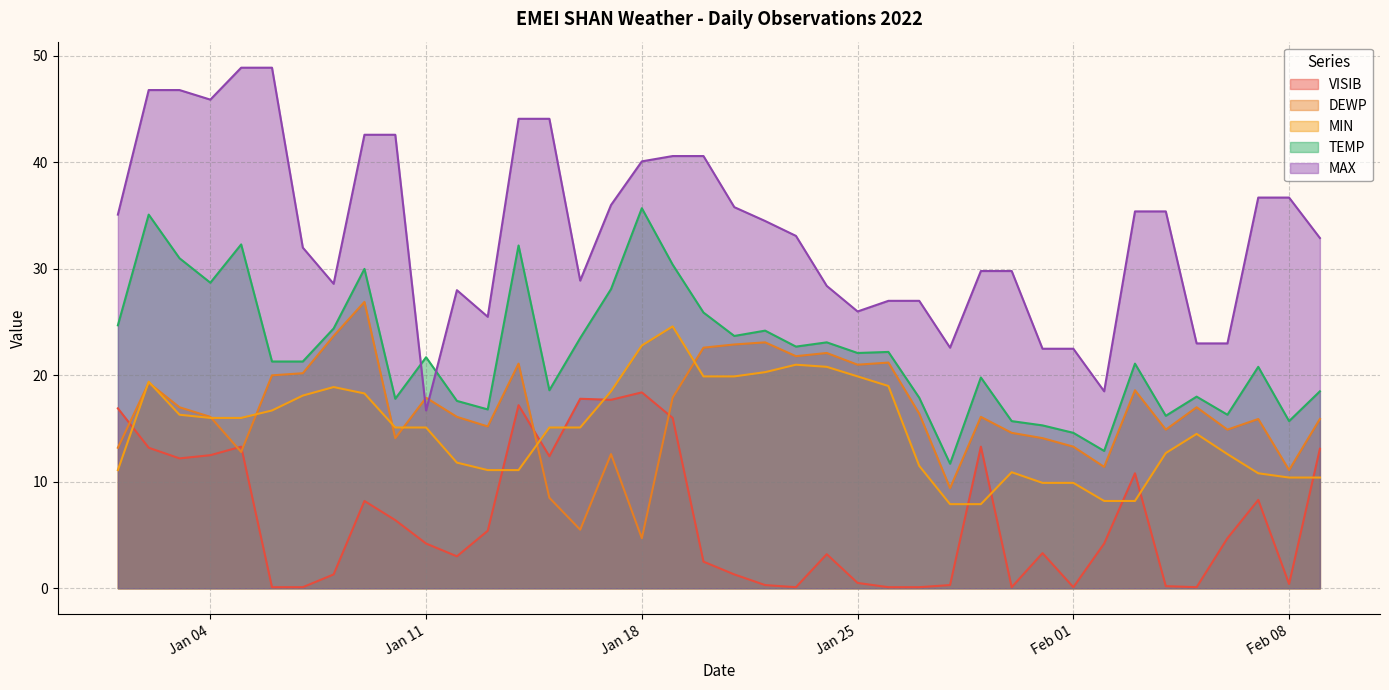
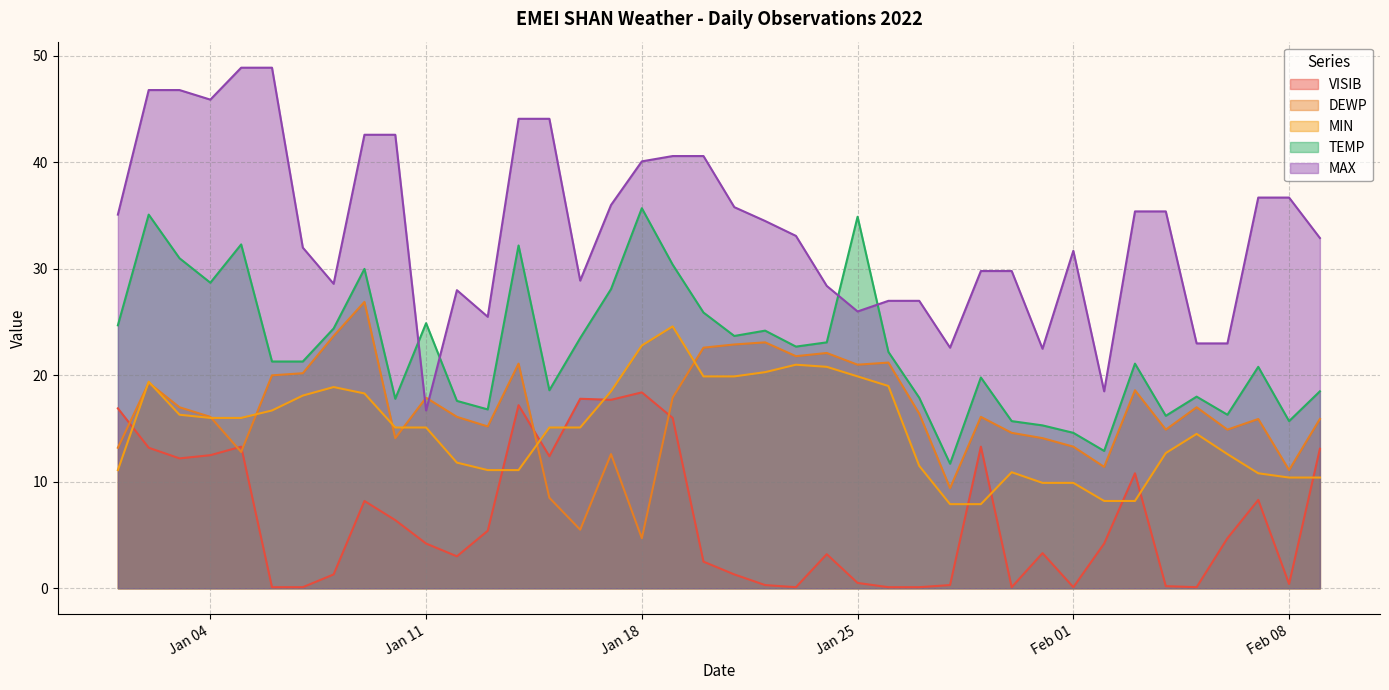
TEMP, Jan 11: 21.7 -> 24.9
TEMP, Jan 25: 22.1 -> 34.9
MAX, Feb 01: 22.5 -> 31.7
